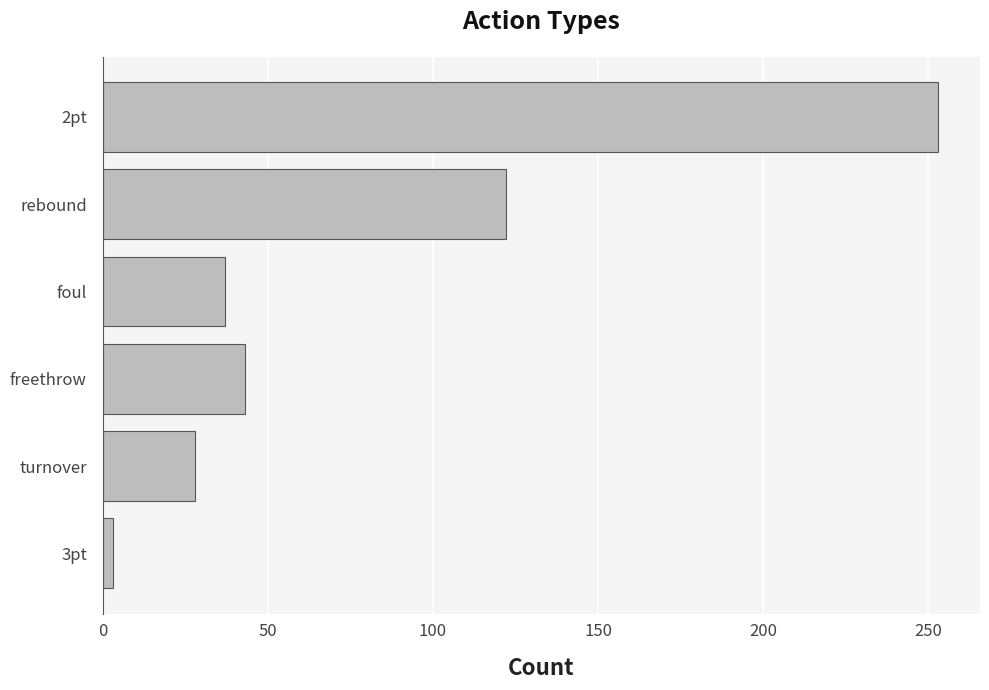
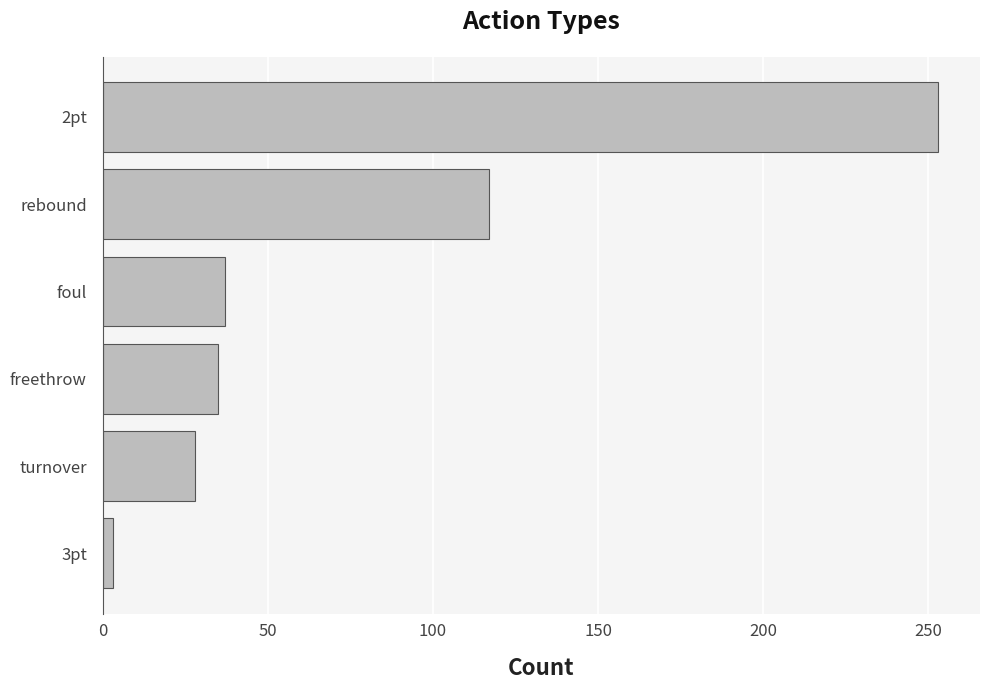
rebound: 122 -> 117
freethrow: 43 -> 35
